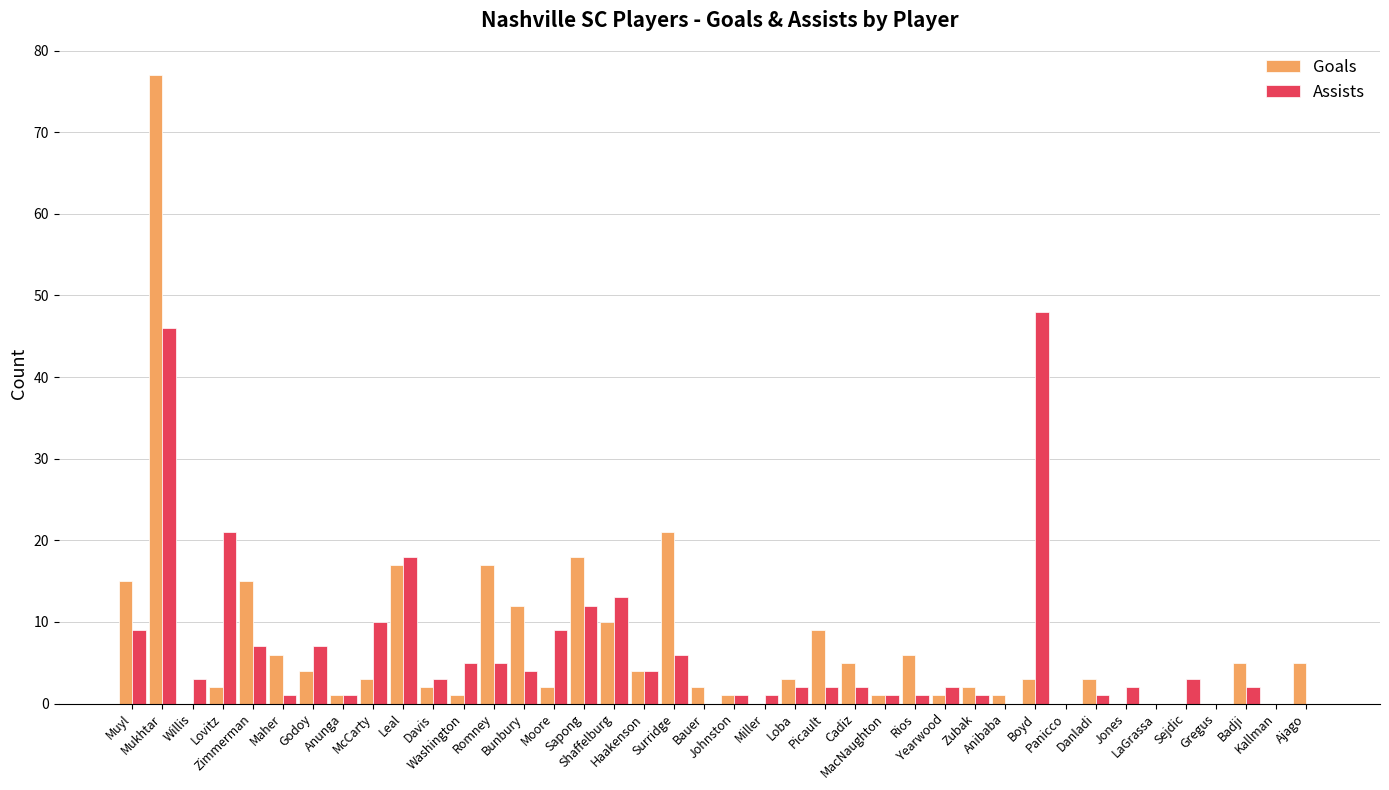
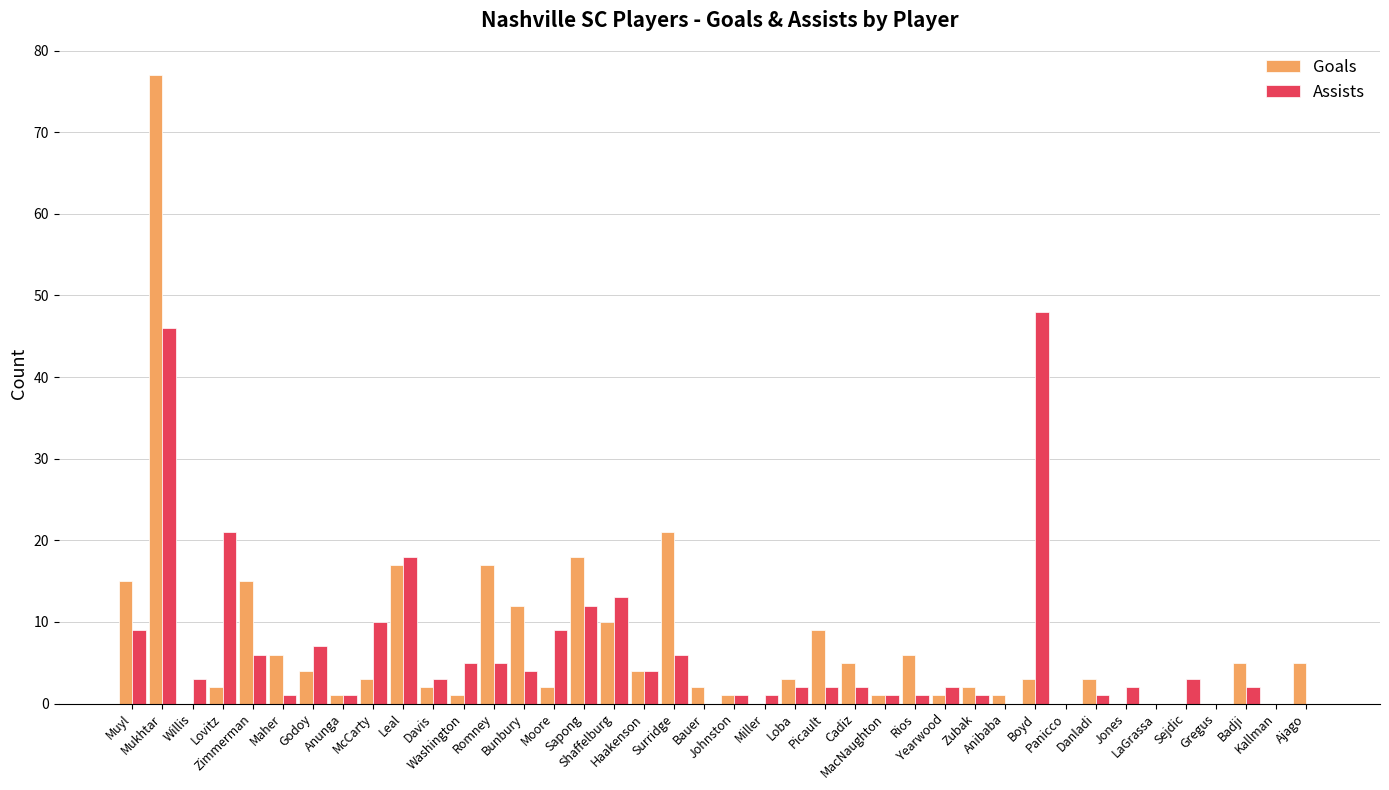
Assists, Zimmerman: 7 -> 6
